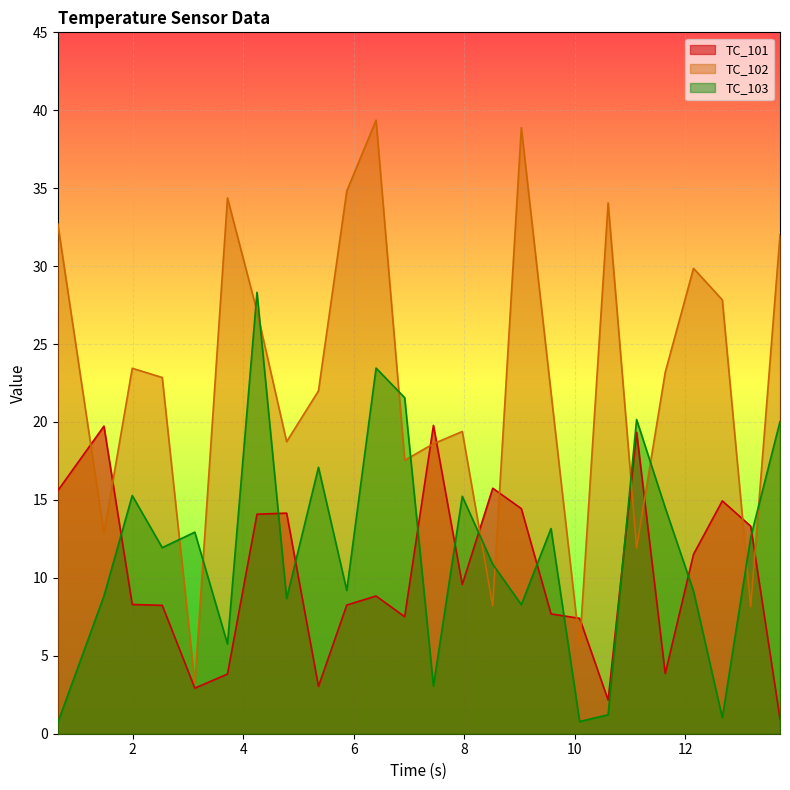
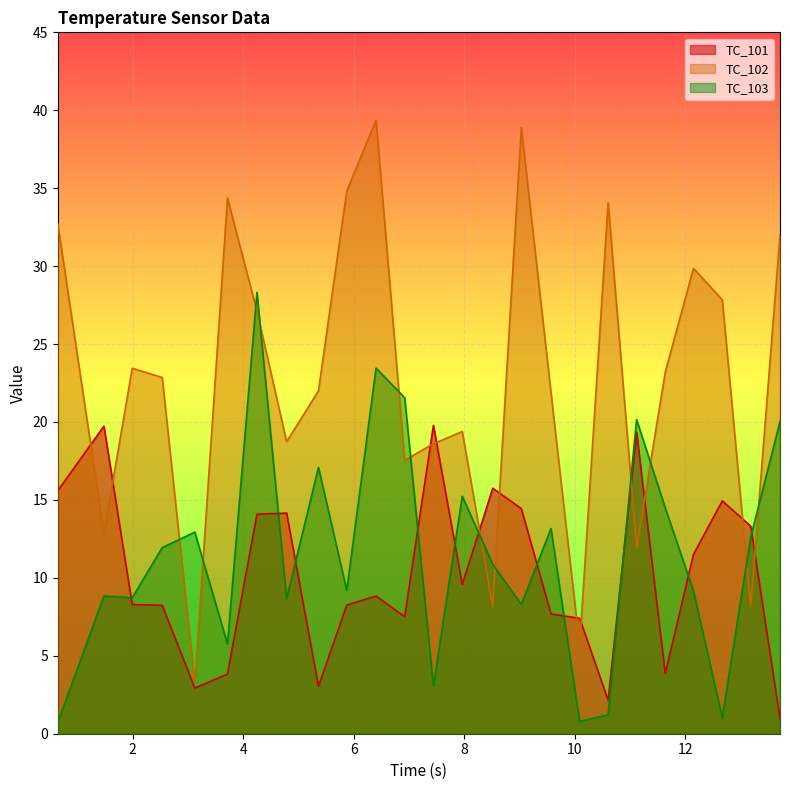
TC_103, 2: 15.3 -> 8.7
